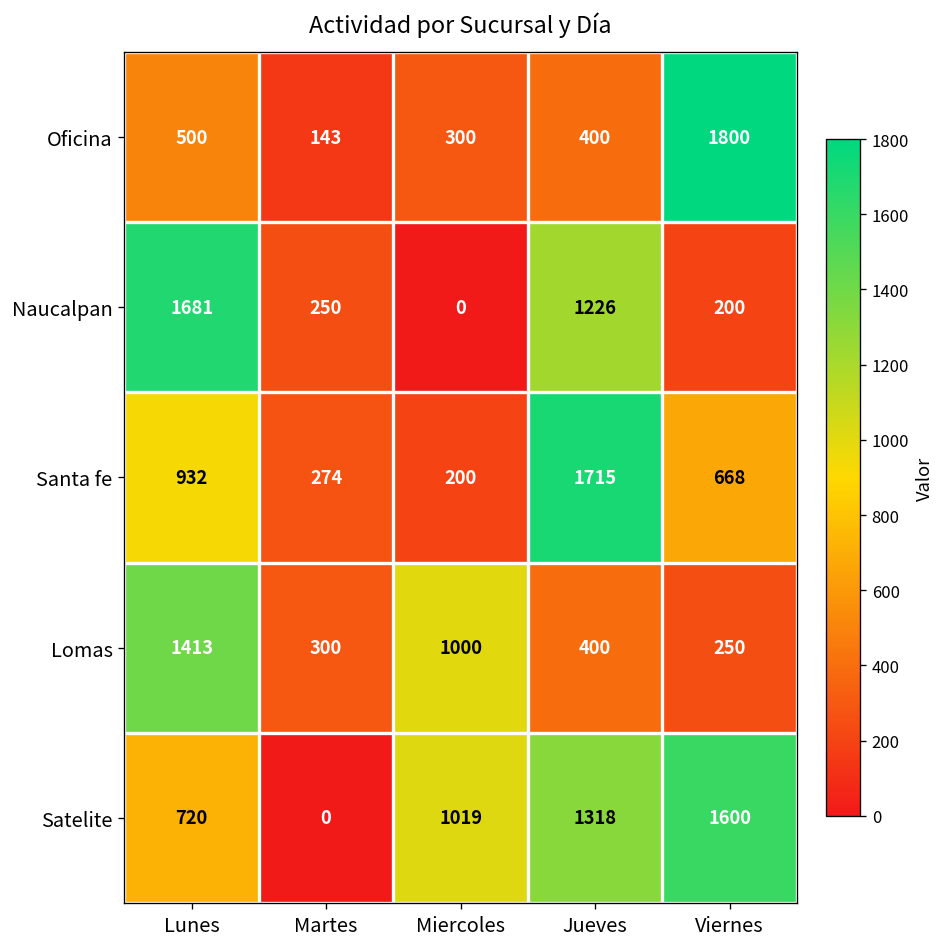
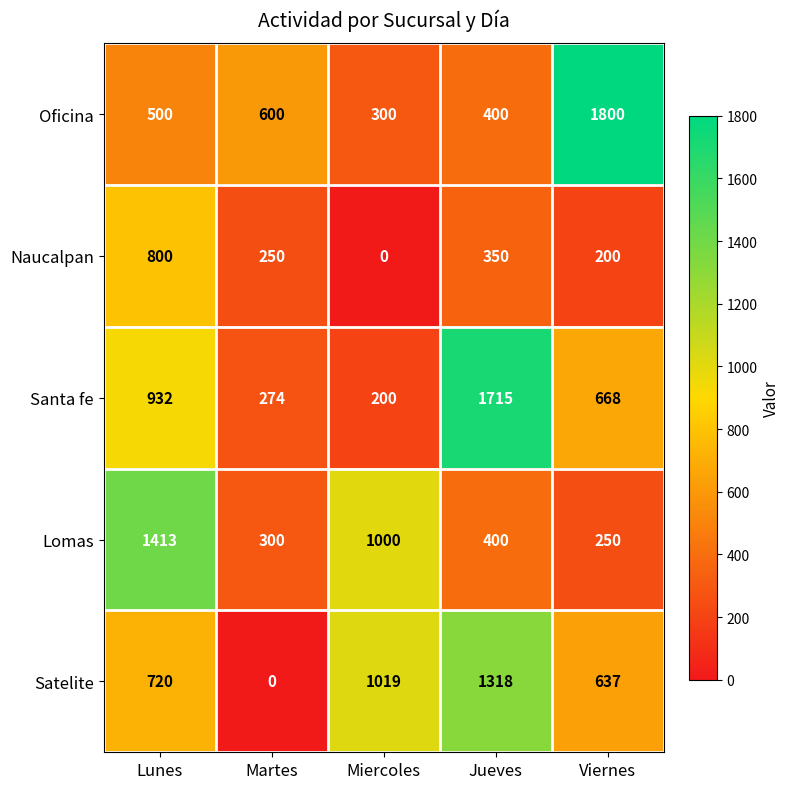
Oficina, Martes: 143 -> 600
Naucalpan, Lunes: 1681 -> 800
Naucalpan, Jueves: 1226 -> 350
Satelite, Viernes: 1600 -> 637
